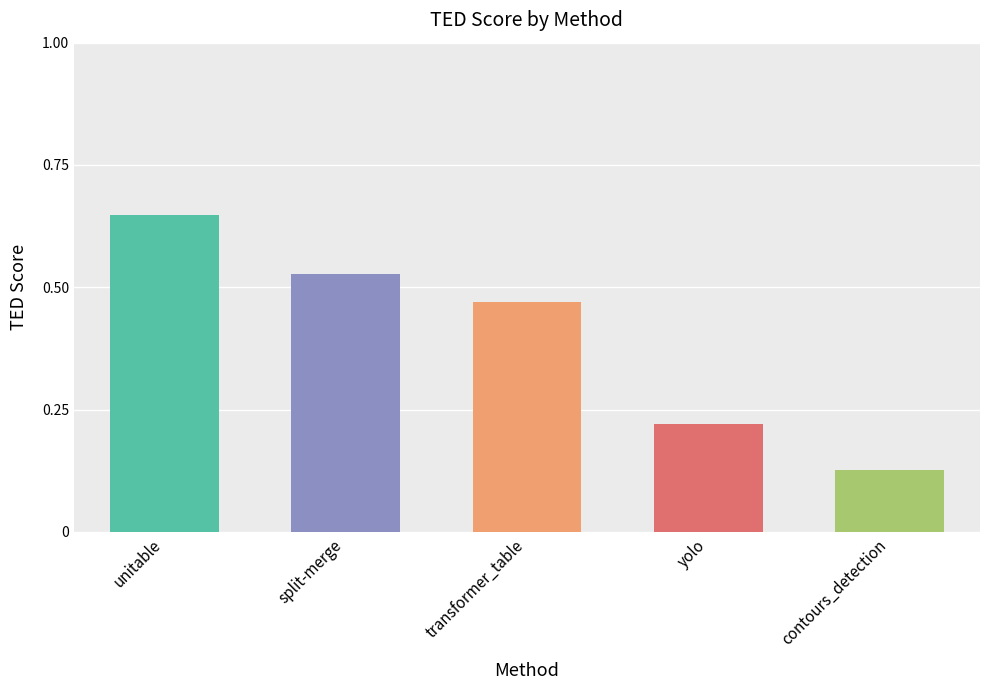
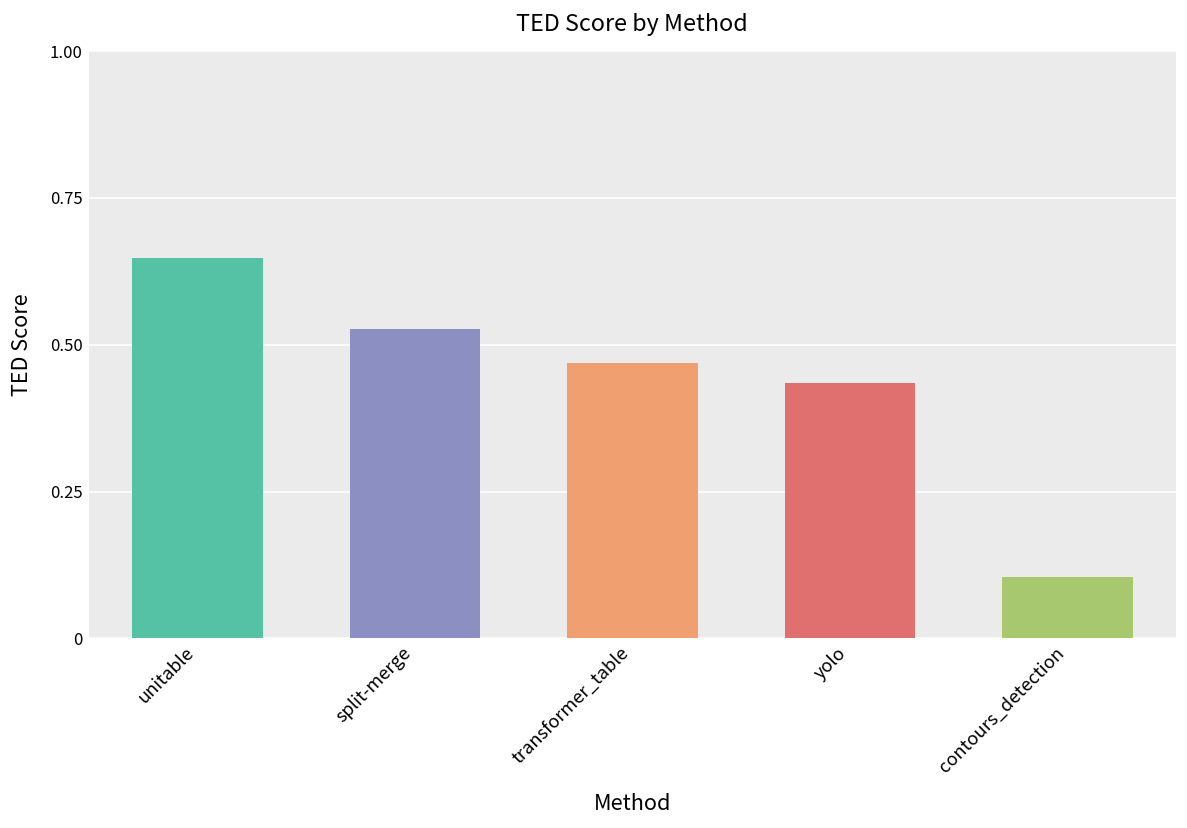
yolo: 0.22 -> 0.43
contours_detection: 0.13 -> 0.10
